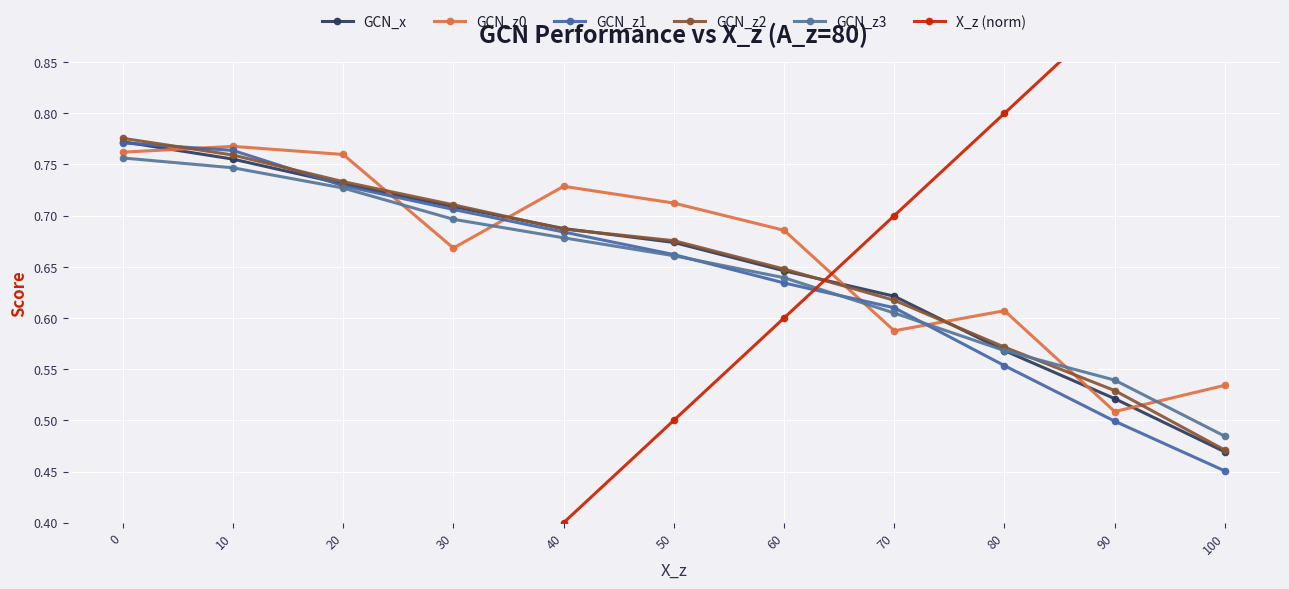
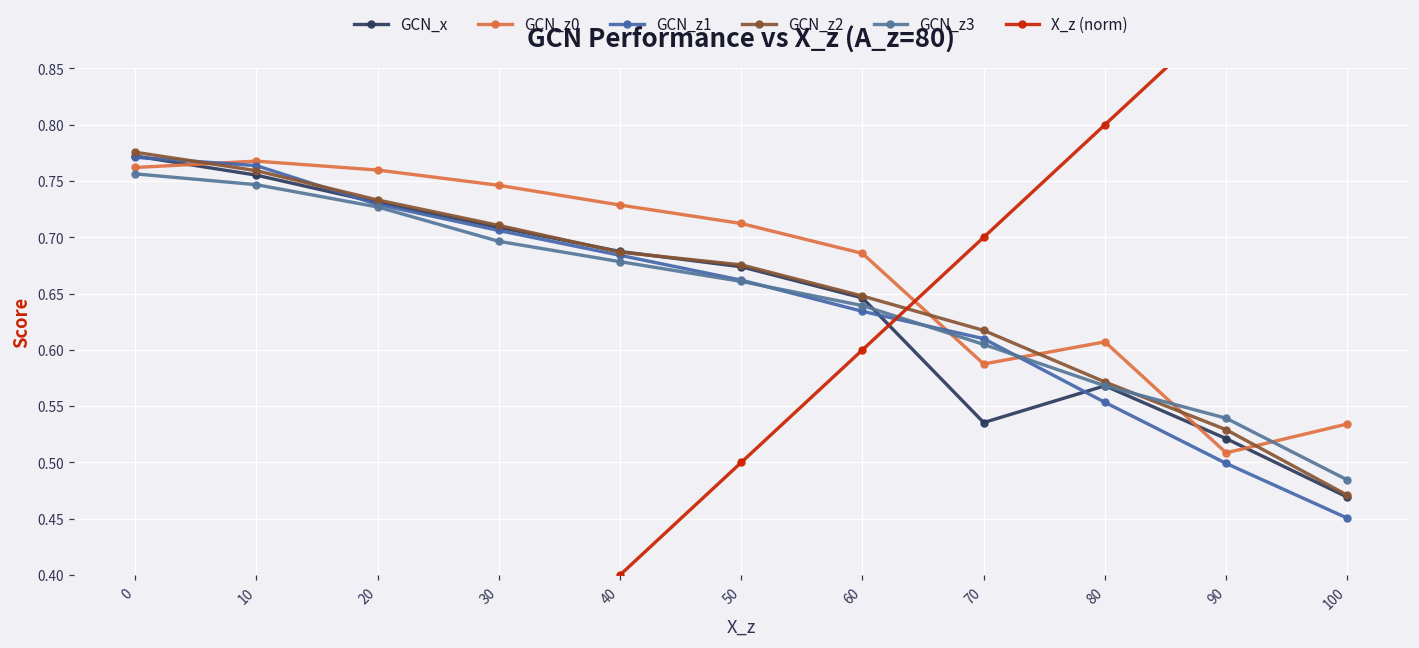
GCN_z0, 30: 0.668 -> 0.746
GCN_x, 70: 0.621 -> 0.535
